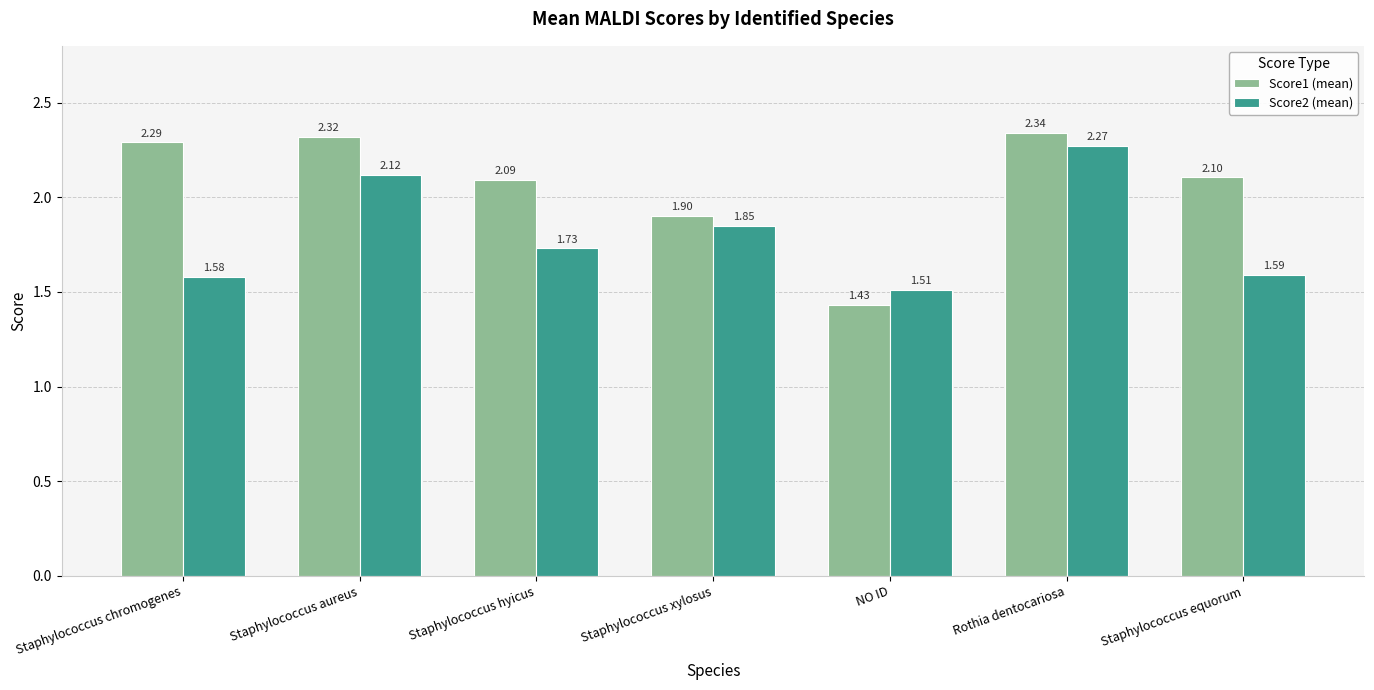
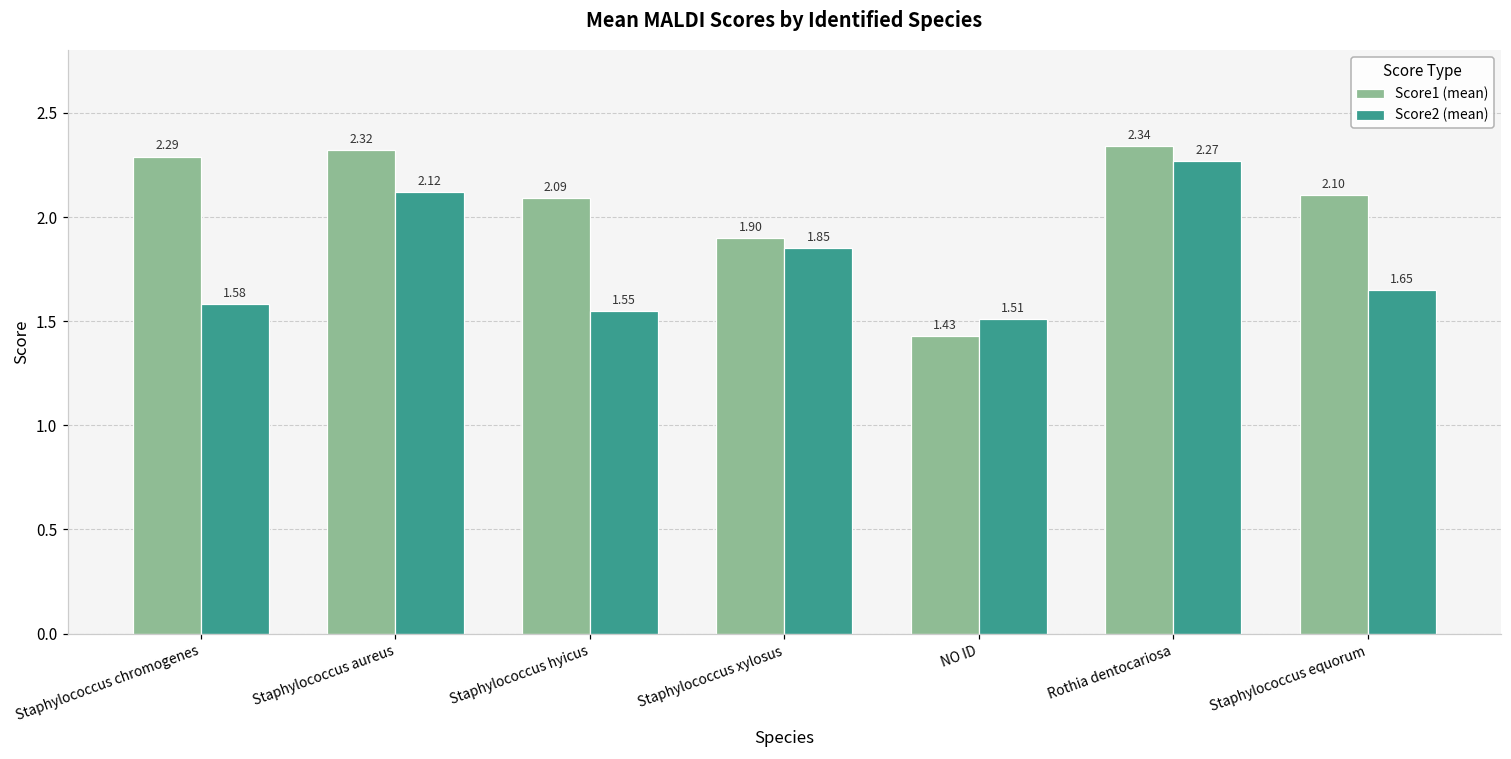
Score2 (mean), Staphylococcus hyicus: 1.73 -> 1.55
Score2 (mean), Staphylococcus equorum: 1.59 -> 1.65
